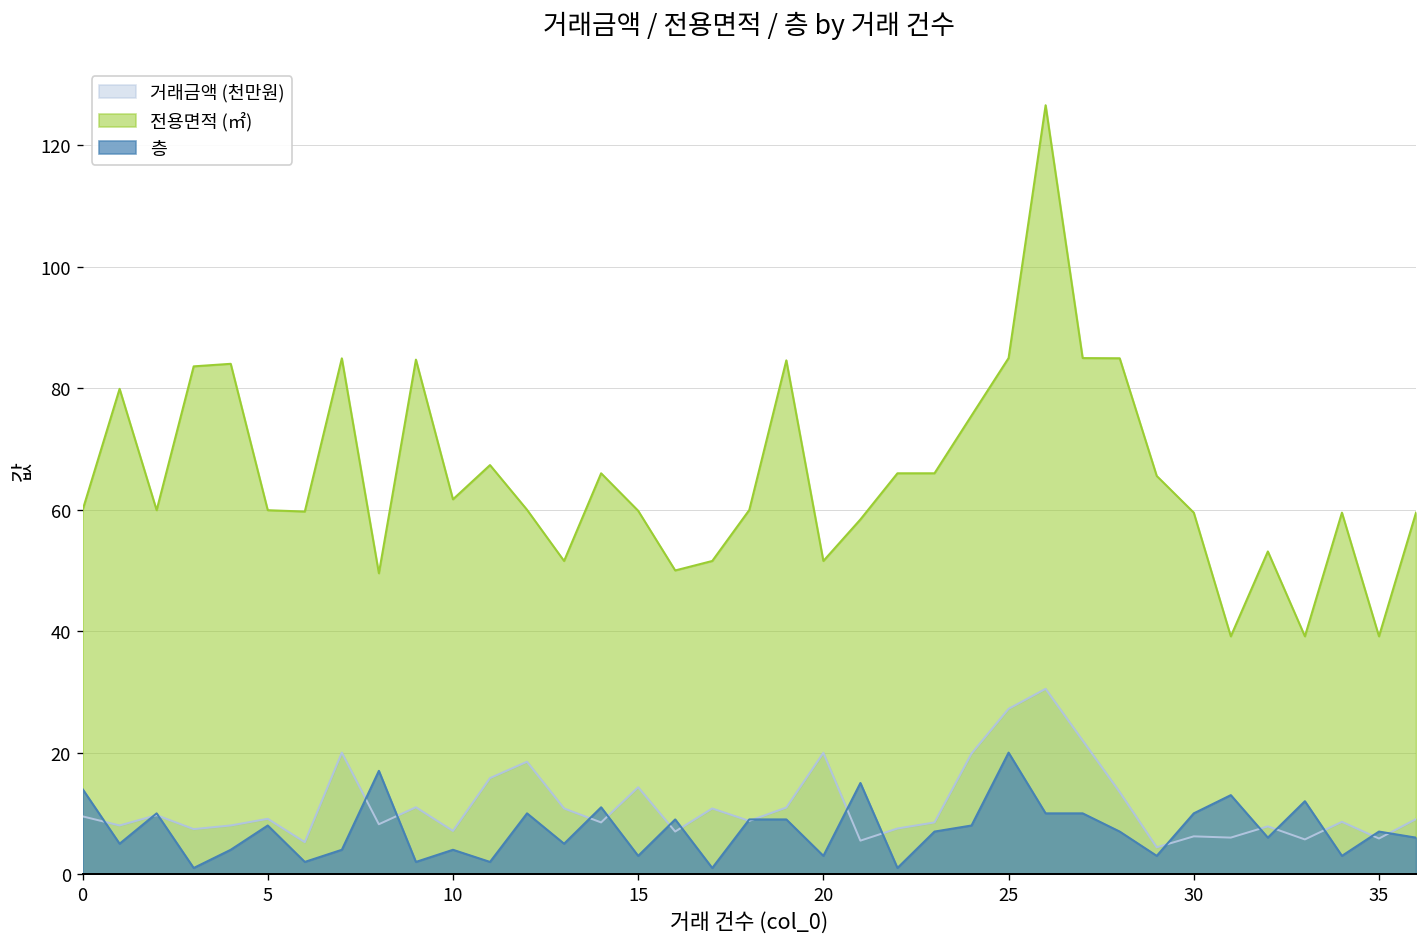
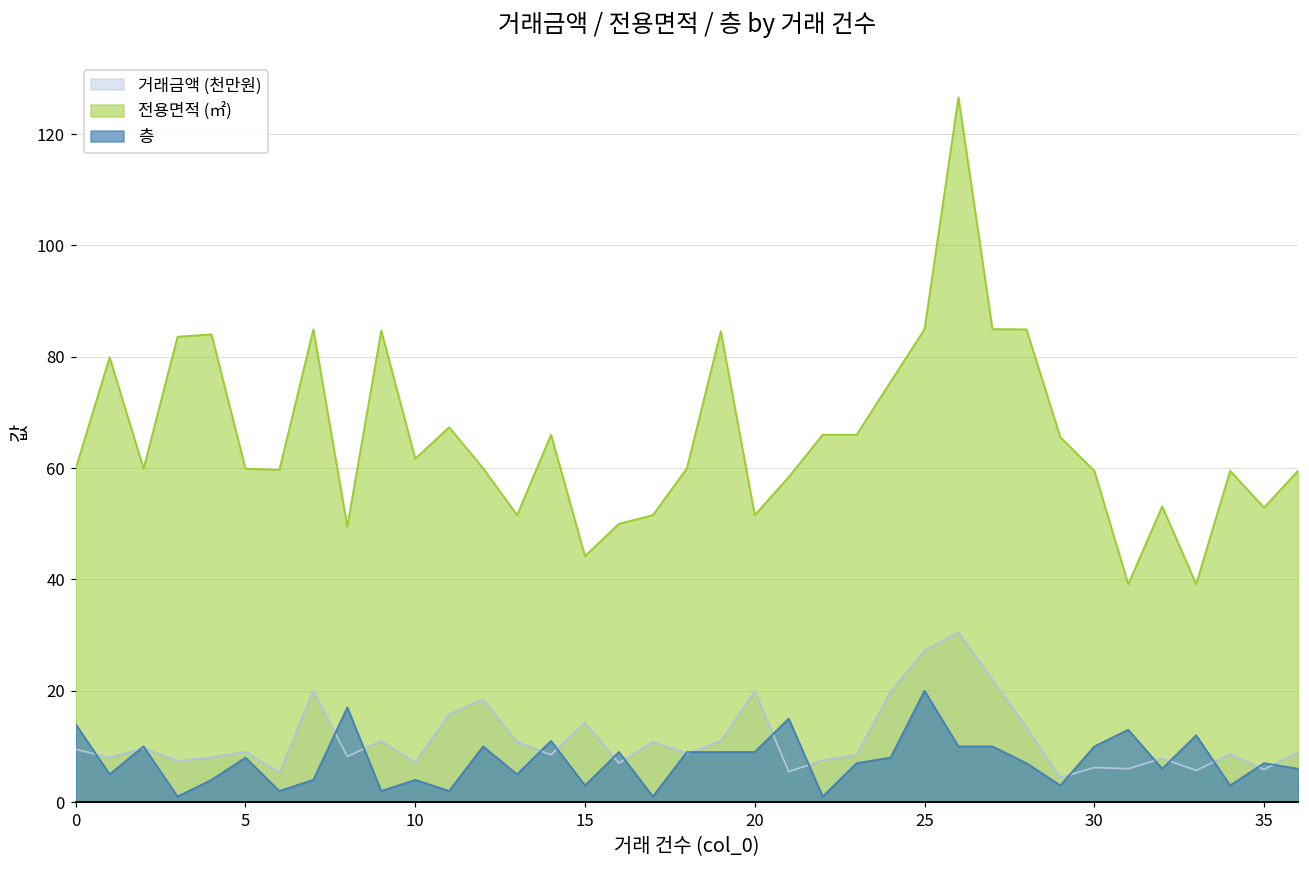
전용면적 (㎡), 15: 60 -> 44
층, 20: 3 -> 9
전용면적 (㎡), 35: 39 -> 53
